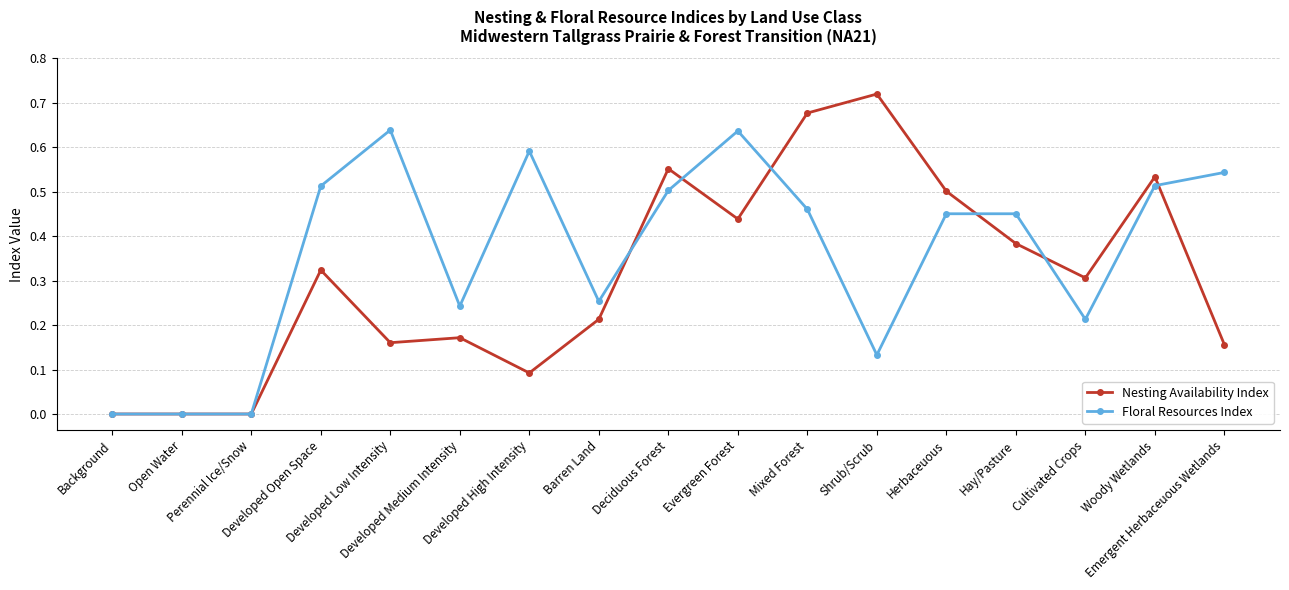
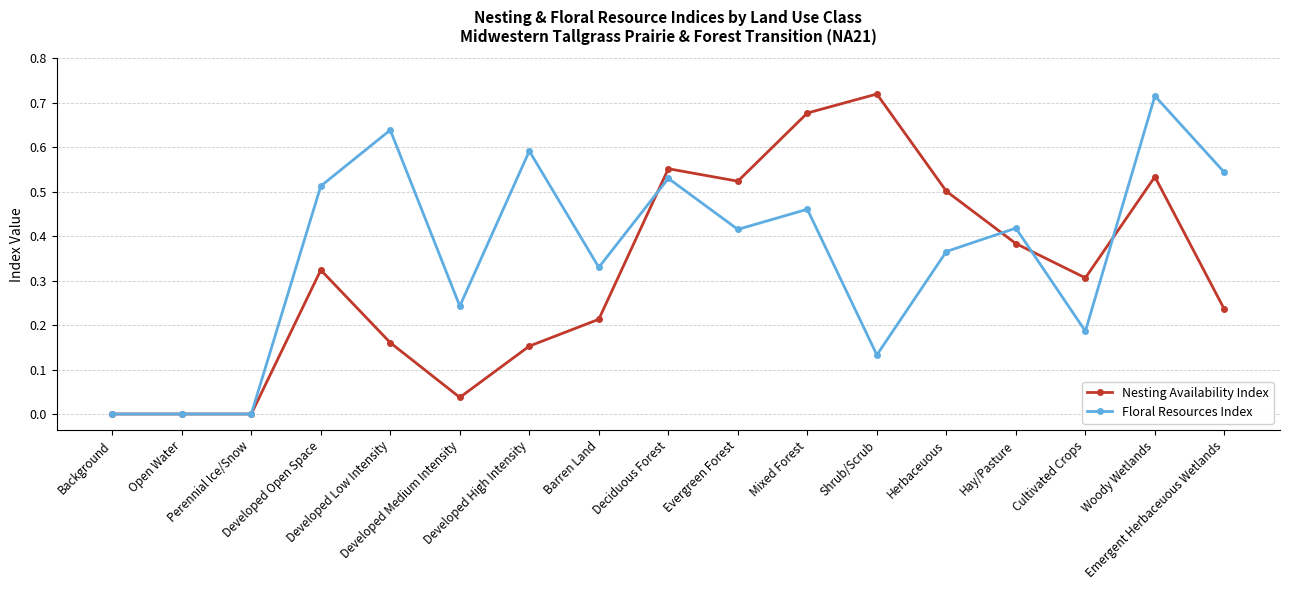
Nesting Availability Index, Developed Medium Intensity: 0.17 -> 0.04
Nesting Availability Index, Developed High Intensity: 0.09 -> 0.15
Floral Resources Index, Barren Land: 0.25 -> 0.33
Floral Resources Index, Deciduous Forest: 0.50 -> 0.53
Nesting Availability Index, Evergreen Forest: 0.44 -> 0.52
Floral Resources Index, Evergreen Forest: 0.64 -> 0.42
Floral Resources Index, Herbaceuous: 0.45 -> 0.37
Floral Resources Index, Hay/Pasture: 0.45 -> 0.42
Floral Resources Index, Cultivated Crops: 0.21 -> 0.19
Floral Resources Index, Woody Wetlands: 0.51 -> 0.72
Nesting Availability Index, Emergent Herbaceuous Wetlands: 0.16 -> 0.24
